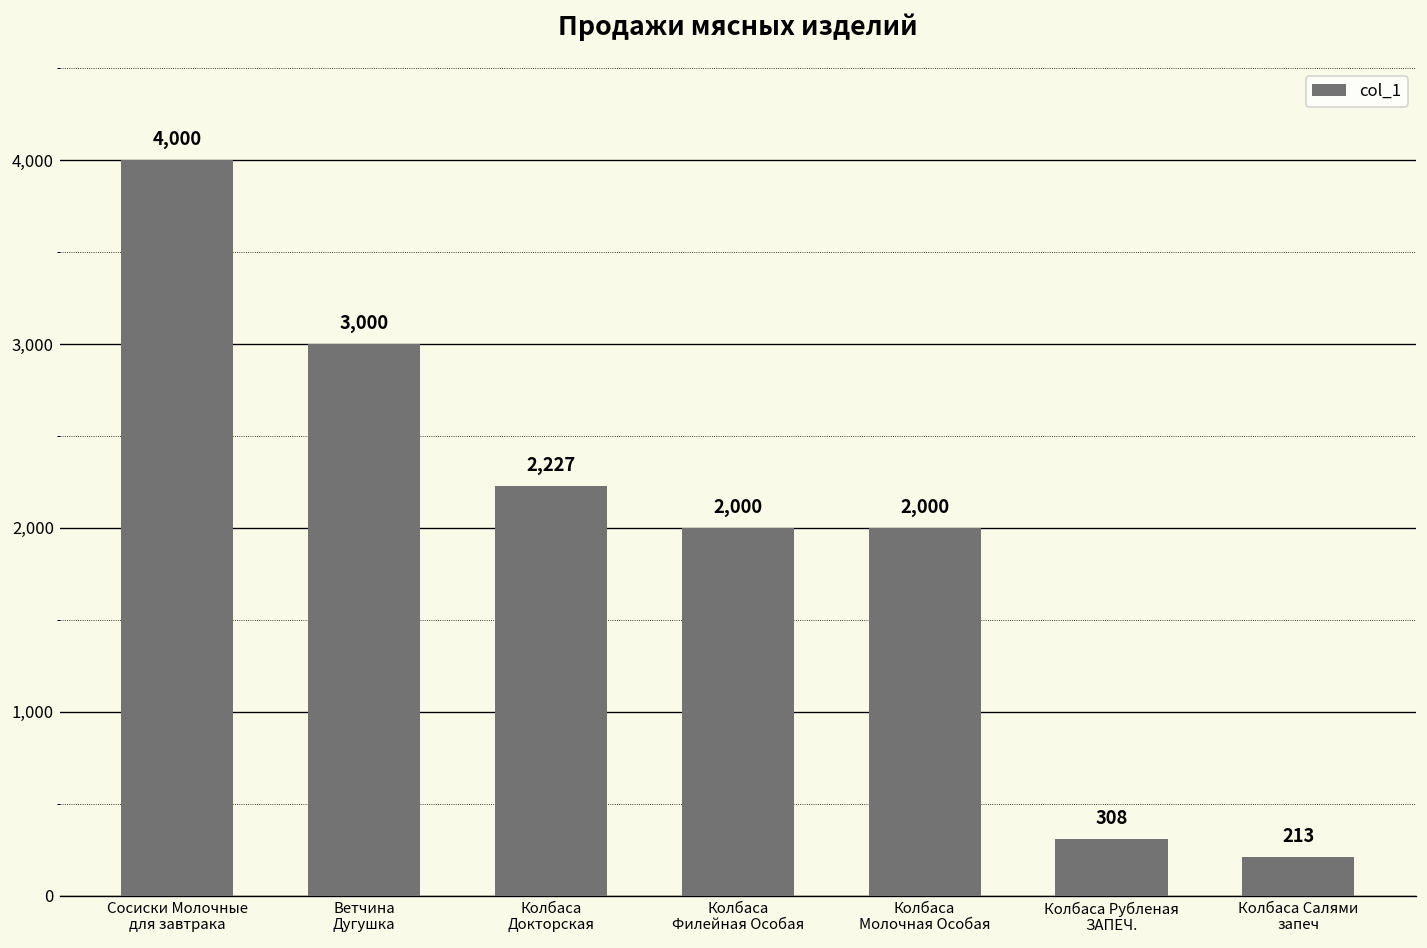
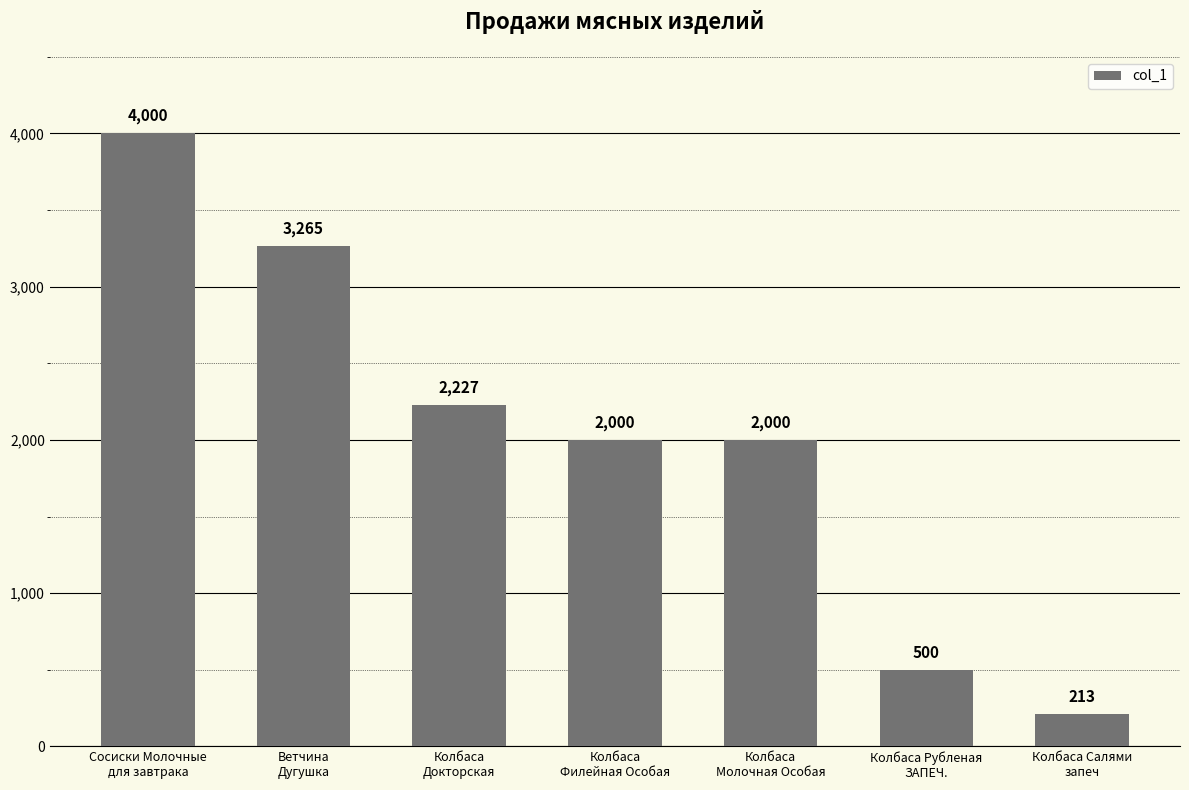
Ветчина Дугушка: 3,000 -> 3,265
Колбаса Рубленая ЗАПЕЧ.: 308 -> 500
